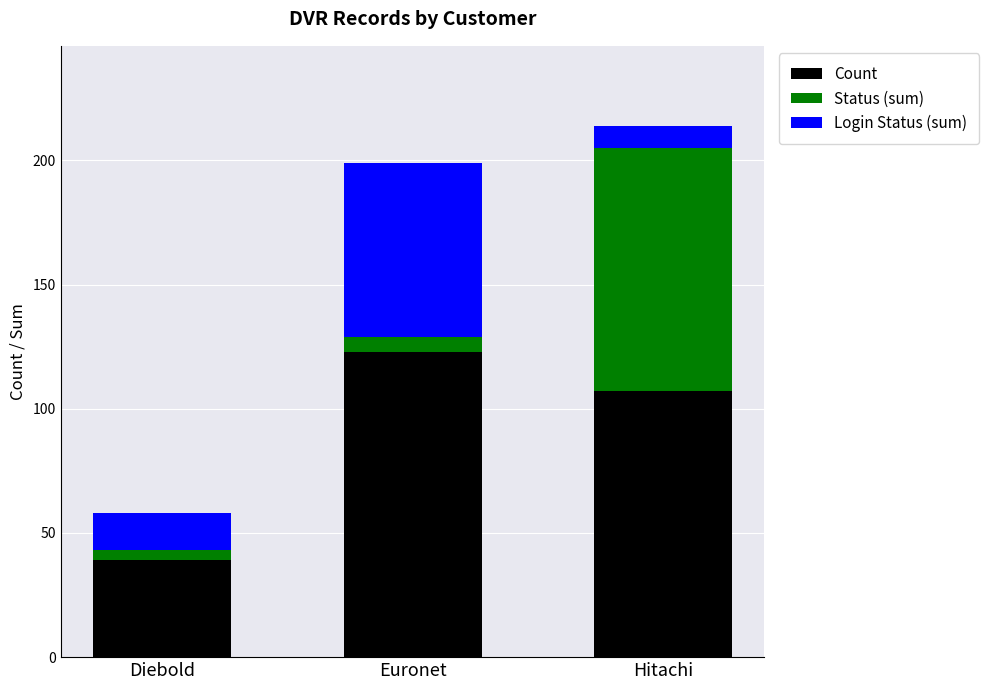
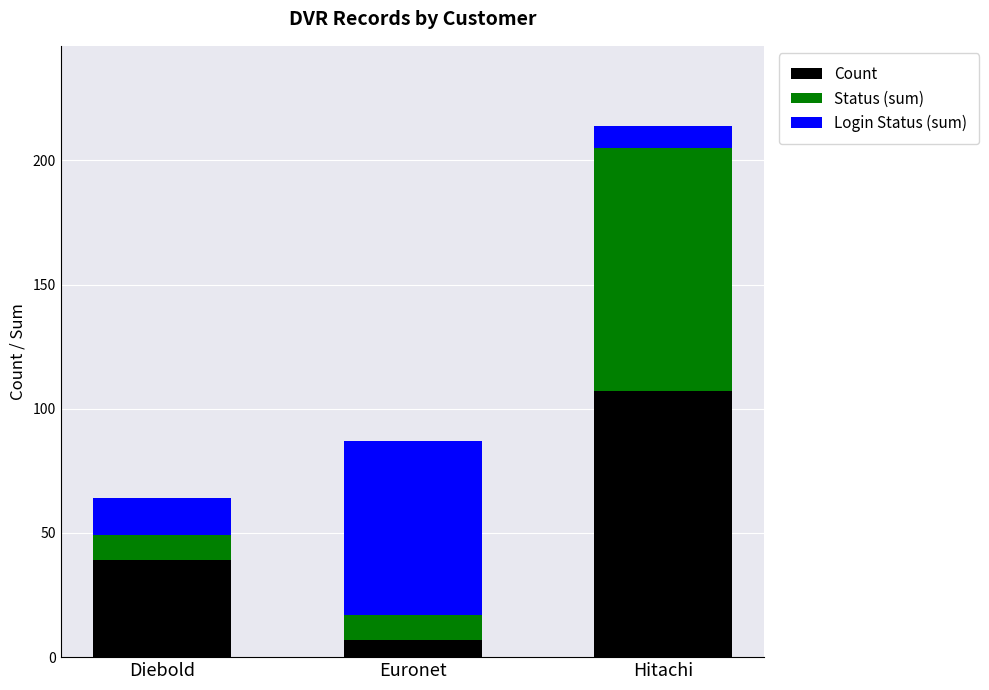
Status (sum), Diebold: 4 -> 10
Count, Euronet: 123 -> 7
Status (sum), Euronet: 6 -> 10
